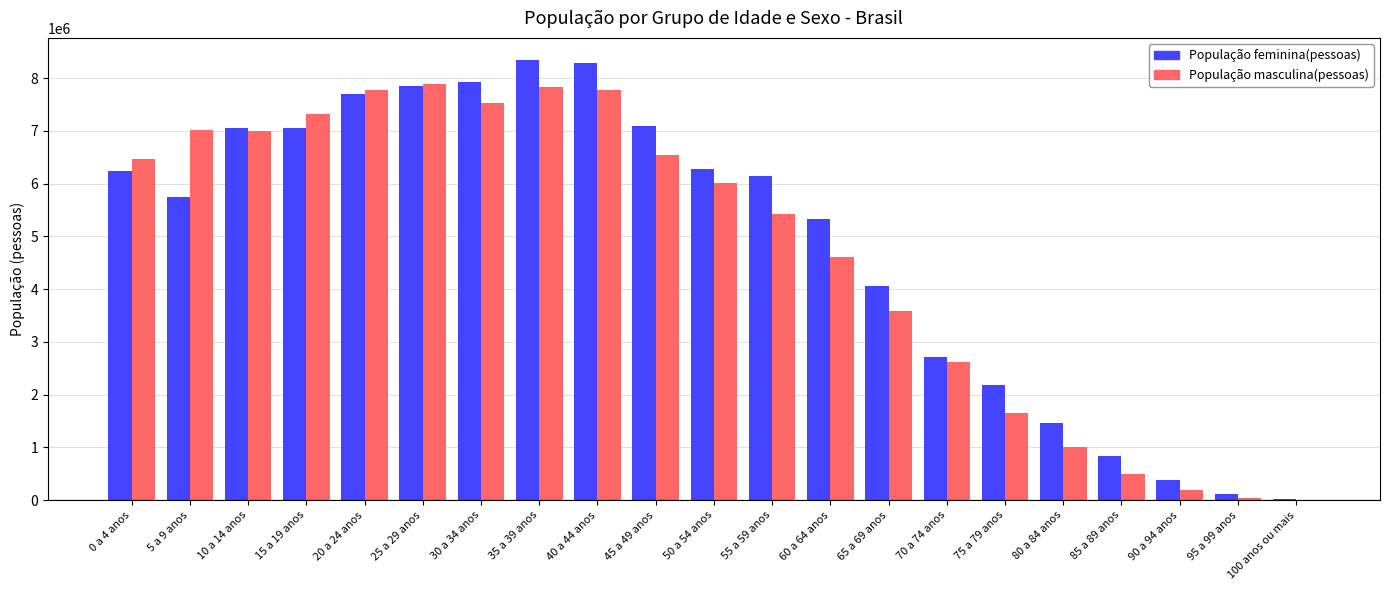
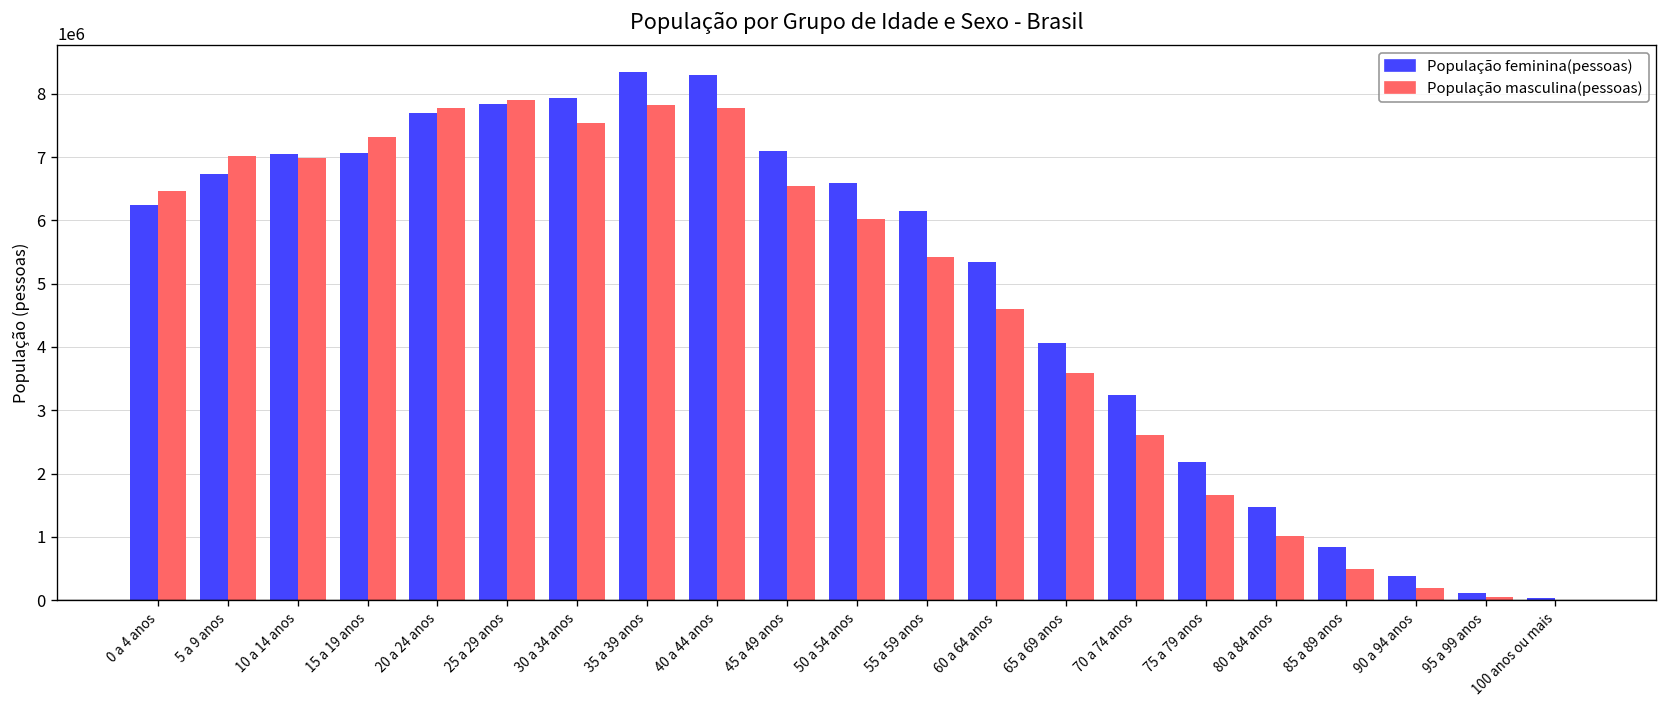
População feminina(pessoas), 5 a 9 anos: 5700000 -> 6700000
População feminina(pessoas), 50 a 54 anos: 6300000 -> 6600000
População feminina(pessoas), 70 a 74 anos: 2700000 -> 3200000
